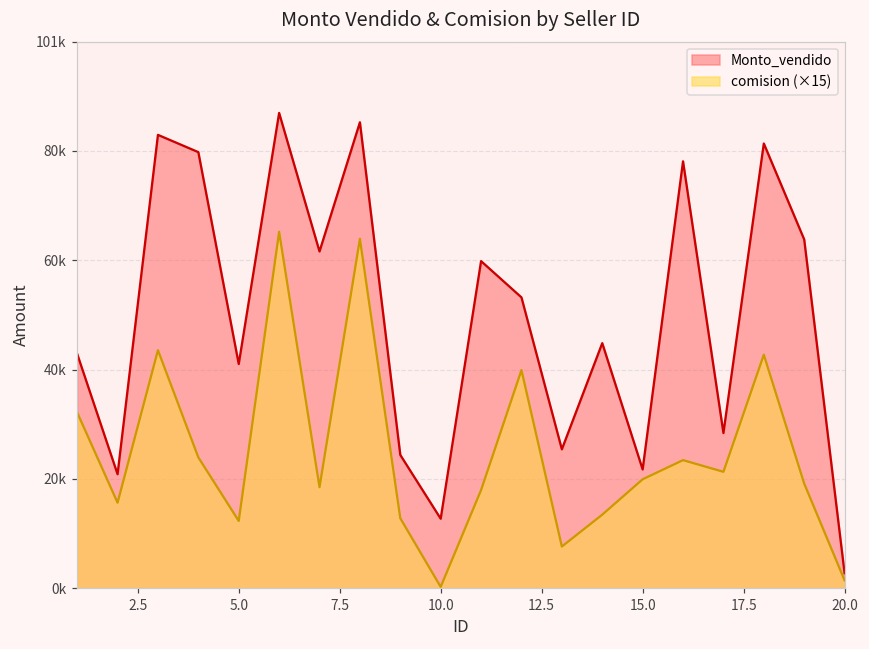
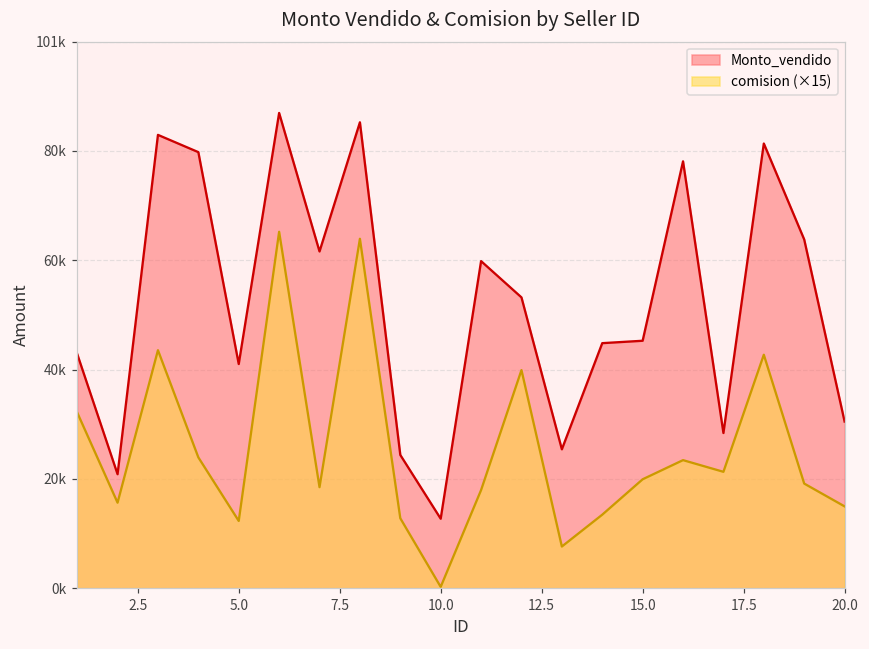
Monto_vendido, 15.0: 22000 -> 46000
Monto_vendido, 20.0: 3000 -> 31000
comision (×15), 20.0: 1000 -> 15000
